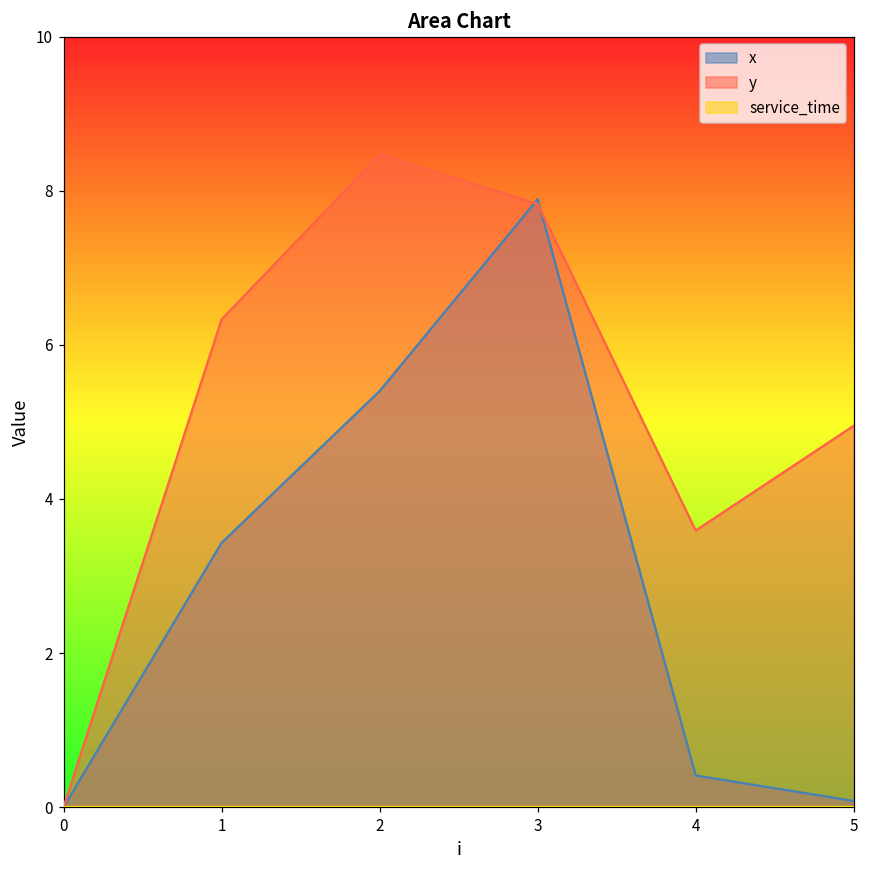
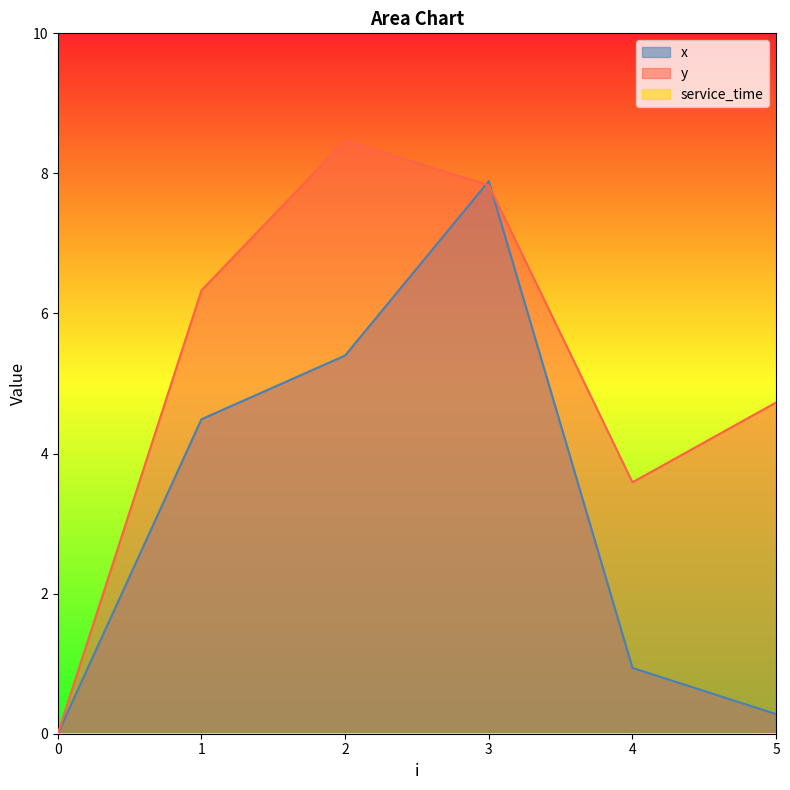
x, 1: 3.4 -> 4.5
x, 4: 0.4 -> 0.9
x, 5: 0.1 -> 0.3
y, 5: 5.0 -> 4.7
